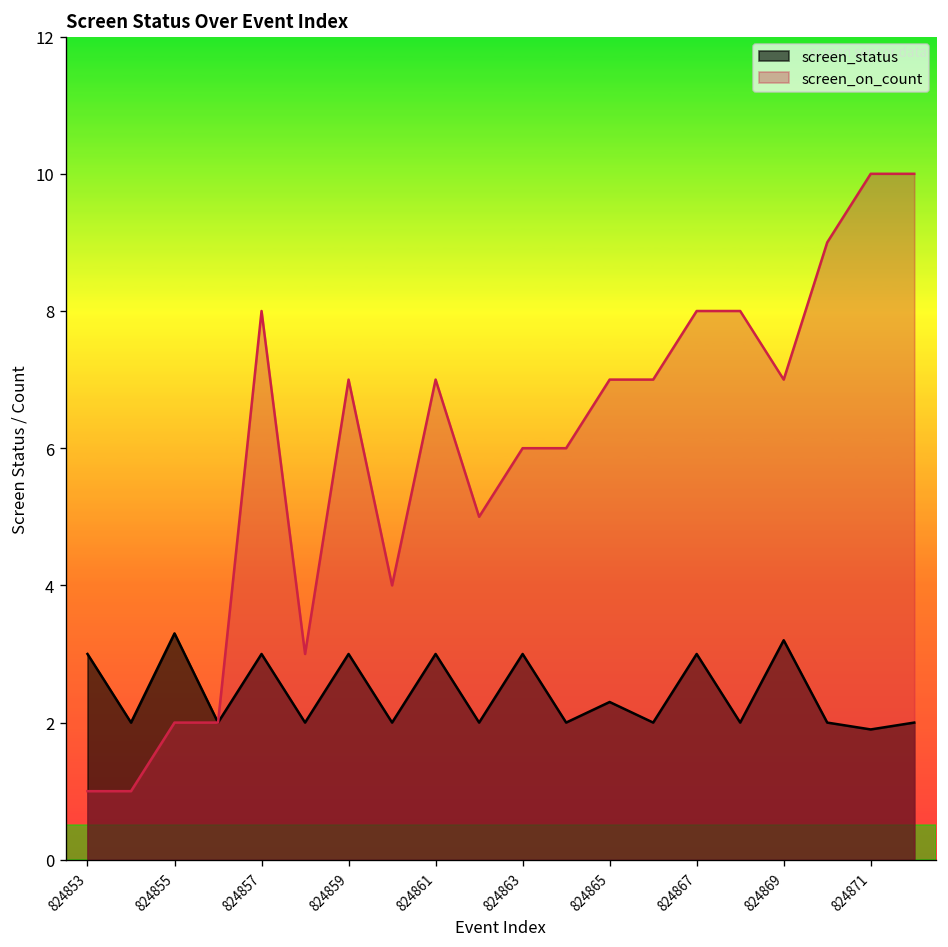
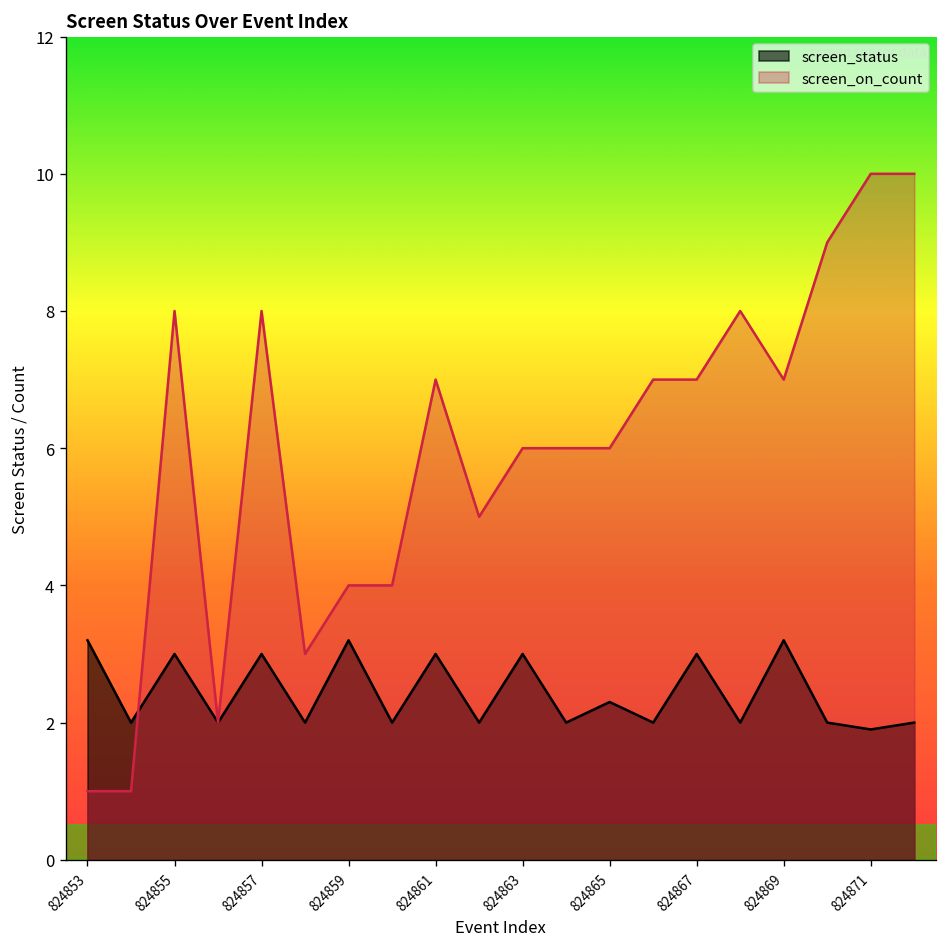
screen_status, 824853: 3.0 -> 3.2
screen_status, 824855: 3.3 -> 3.0
screen_on_count, 824855: 2 -> 8
screen_status, 824859: 3.0 -> 3.2
screen_on_count, 824859: 7 -> 4
screen_on_count, 824865: 7 -> 6
screen_on_count, 824867: 8 -> 7
